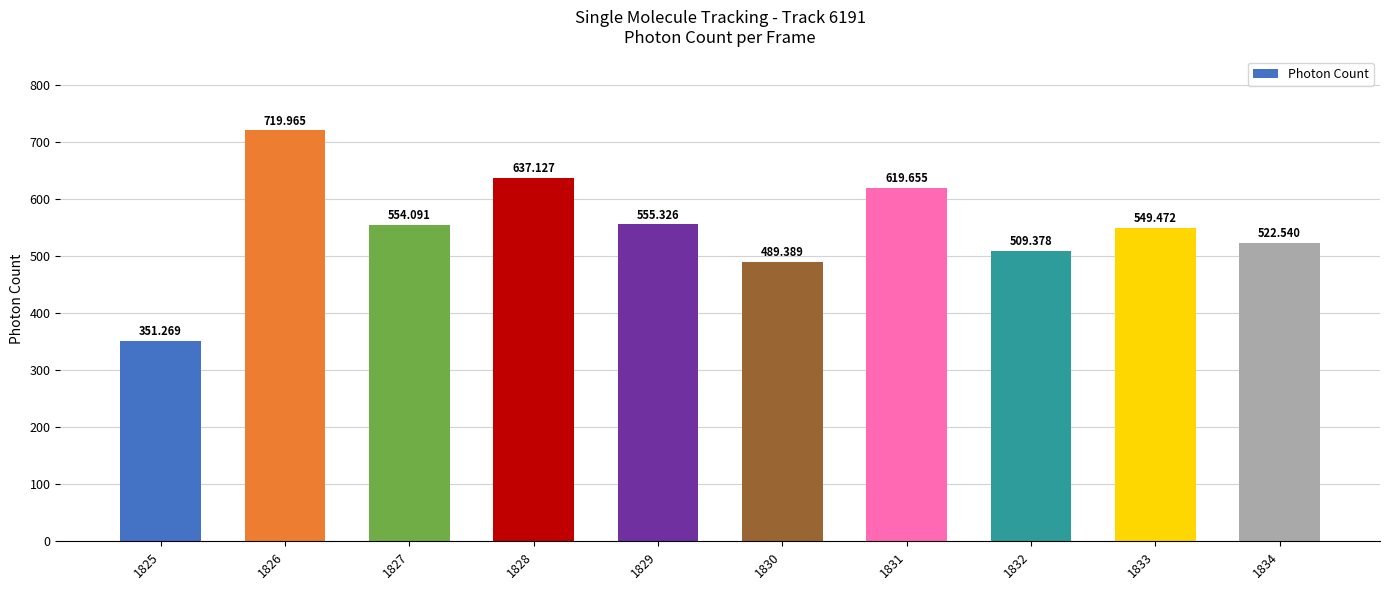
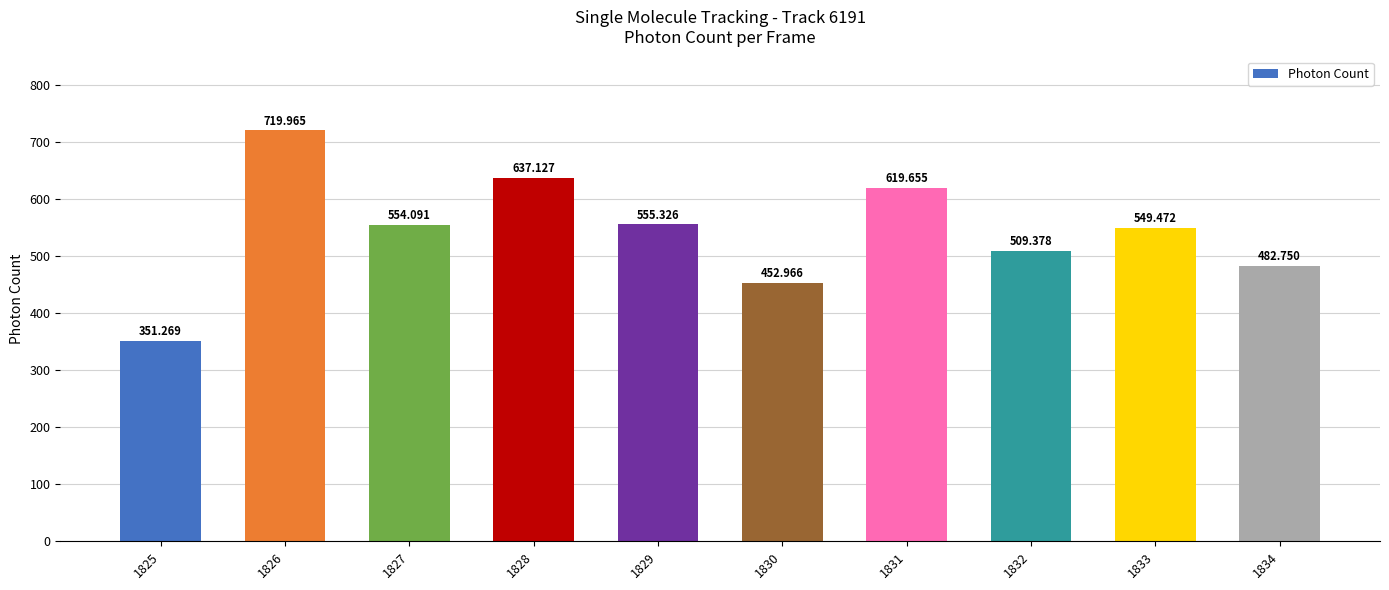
1830: 489.389 -> 452.966
1834: 522.540 -> 482.750
